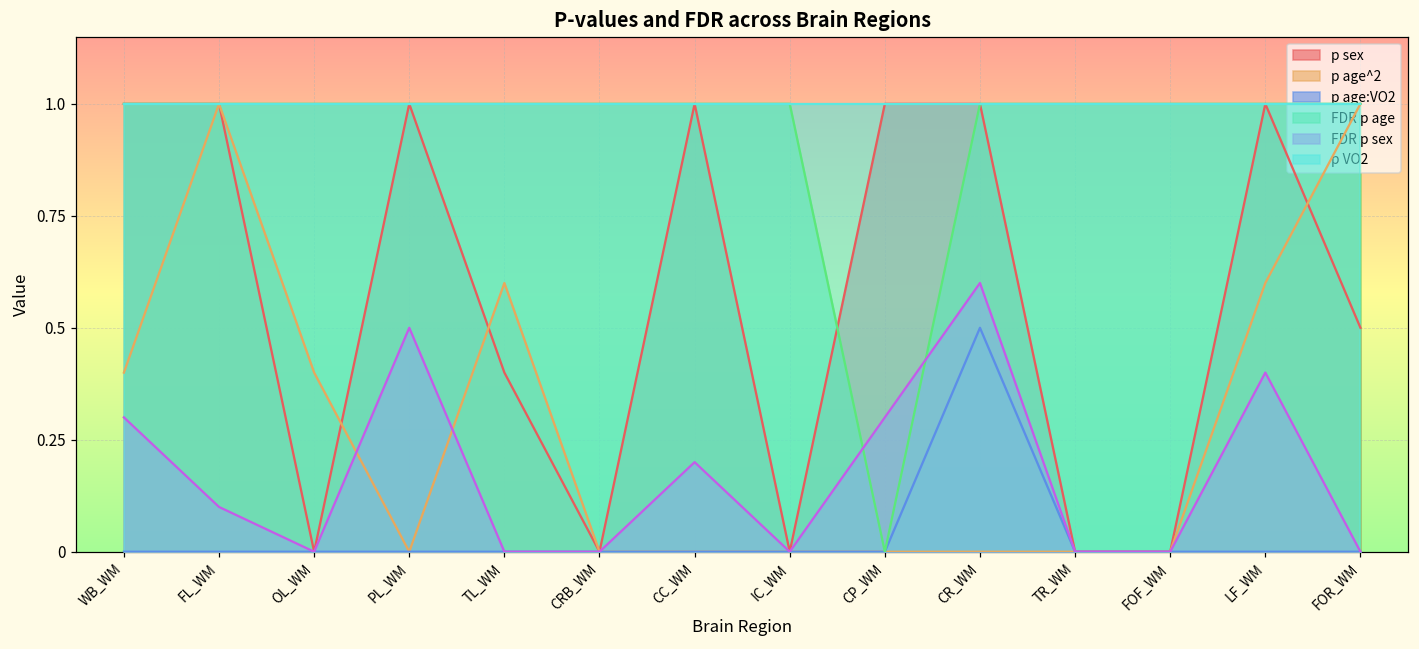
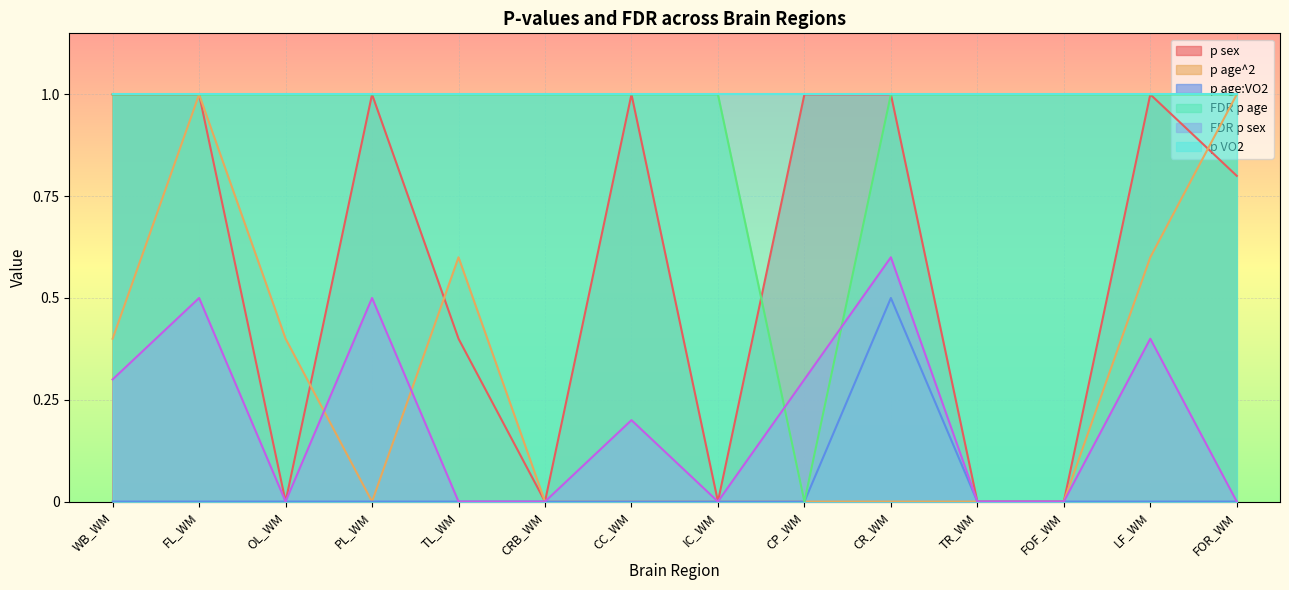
FDR p sex, FL_WM: 0.1 -> 0.5
p sex, FOR_WM: 0.5 -> 0.8
